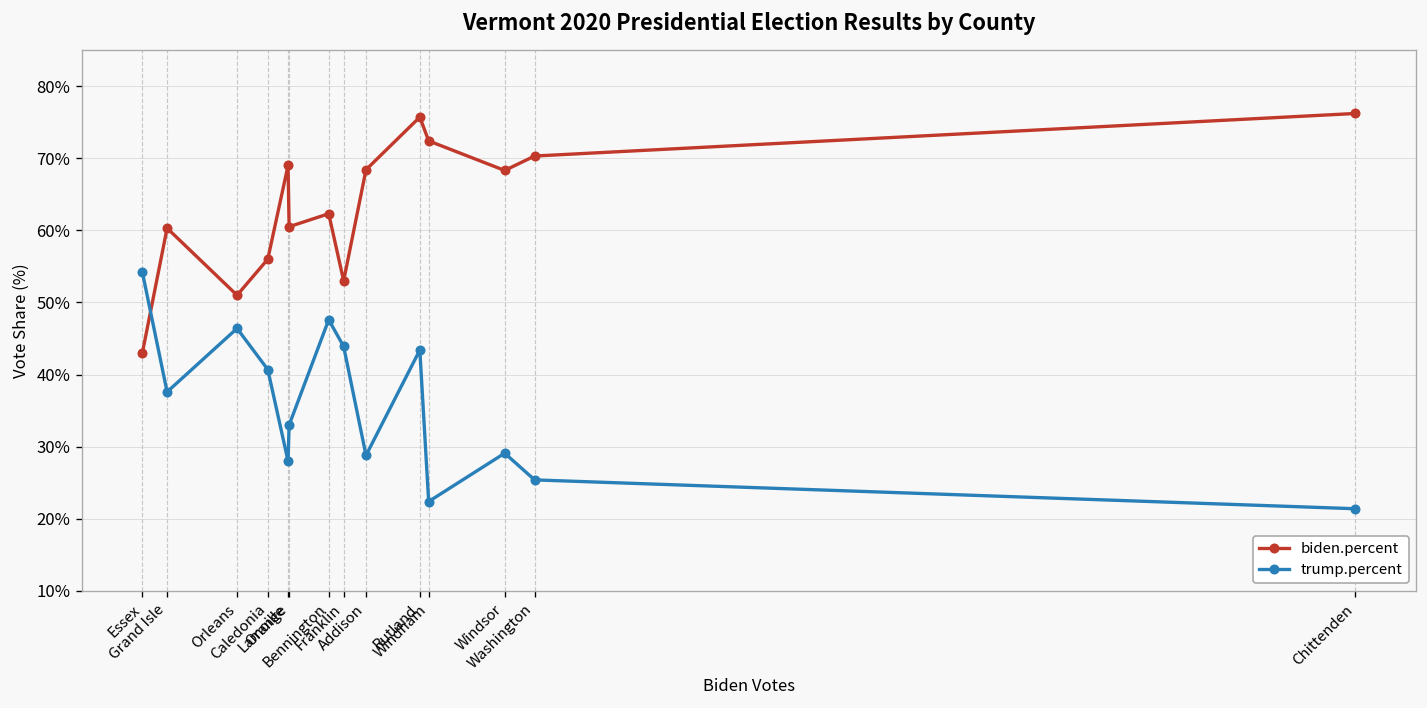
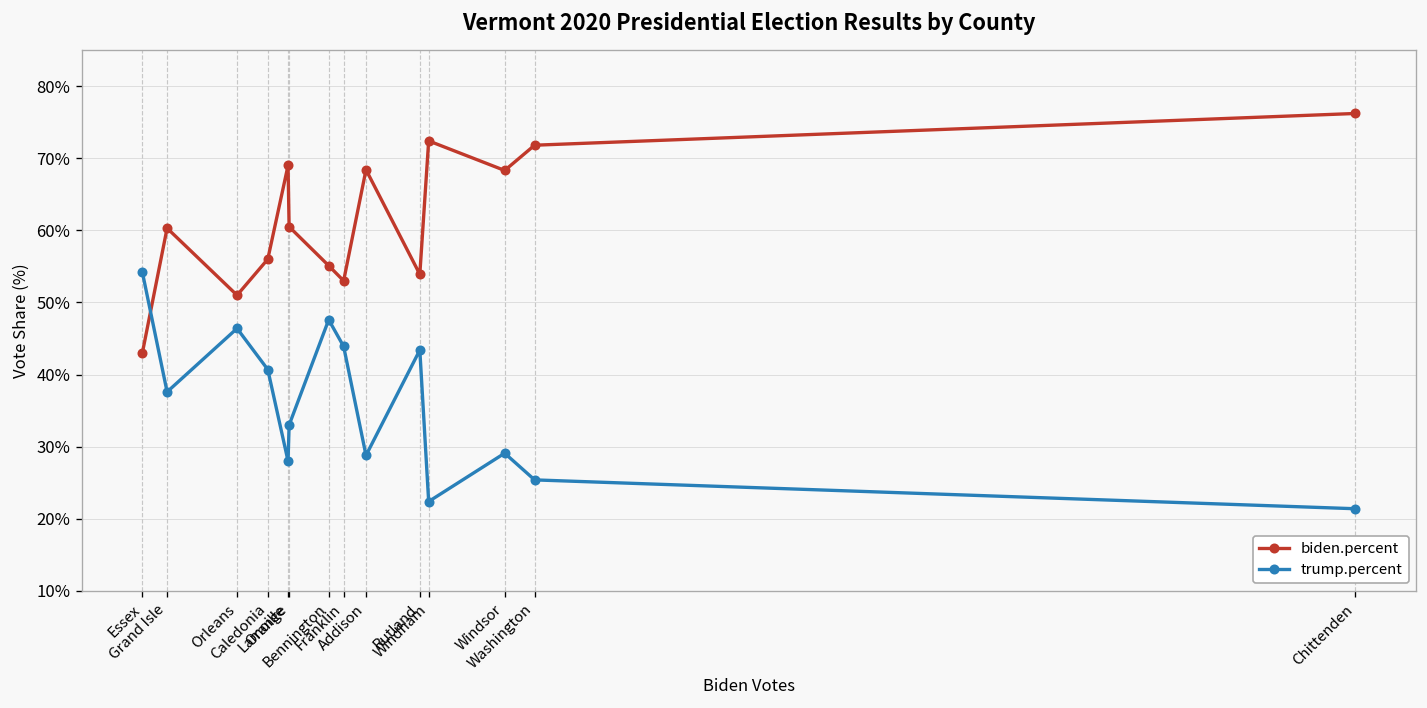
biden.percent, Bennington: 62% -> 55%
biden.percent, Rutland: 76% -> 54%
biden.percent, Washington: 70% -> 72%
